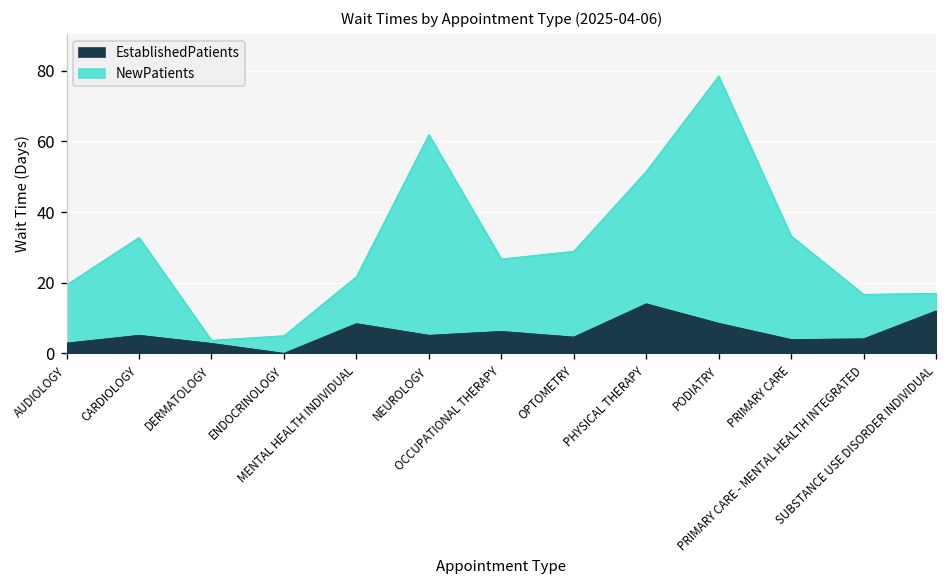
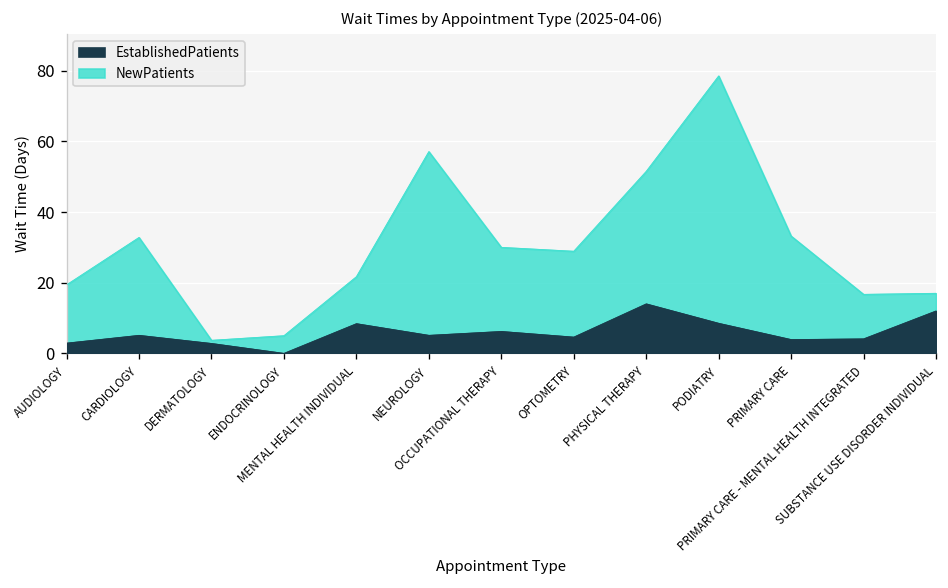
NewPatients, NEUROLOGY: 57 -> 52
NewPatients, OCCUPATIONAL THERAPY: 21 -> 24
